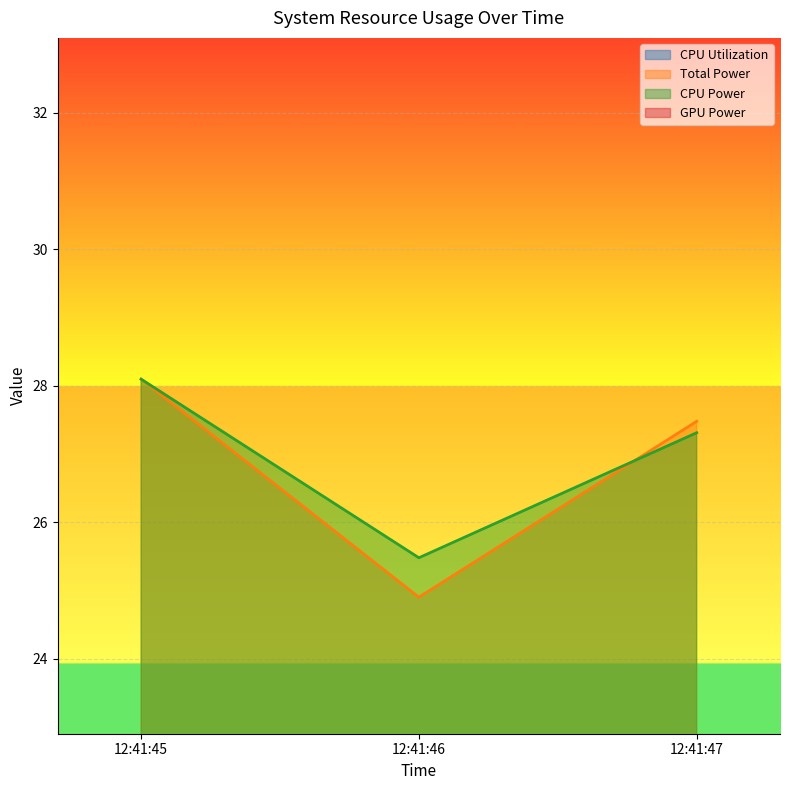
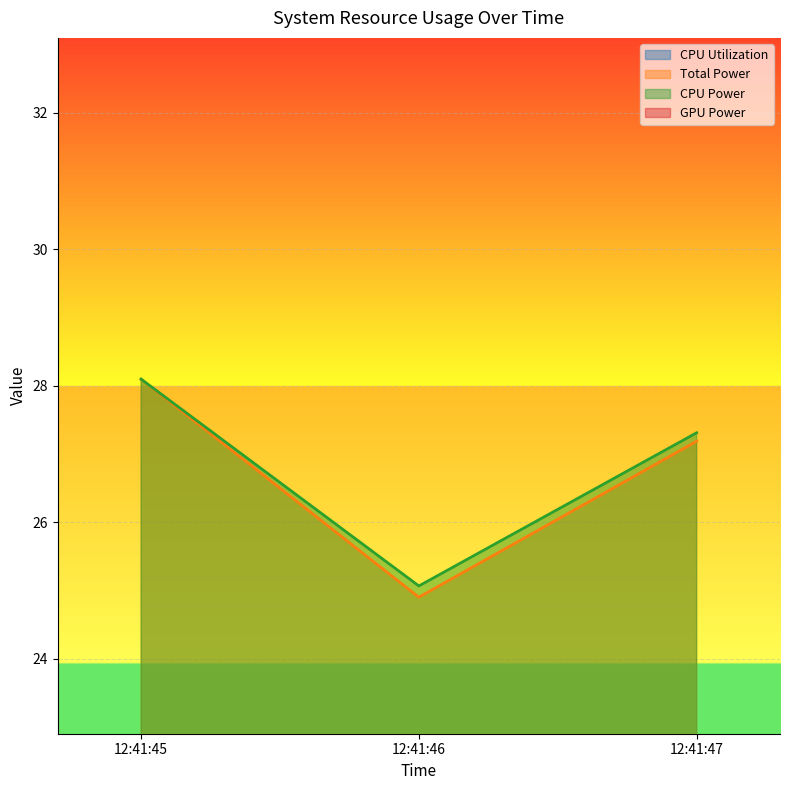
CPU Power, 12:41:46: 25.5 -> 25.1
Total Power, 12:41:47: 27.5 -> 27.2
